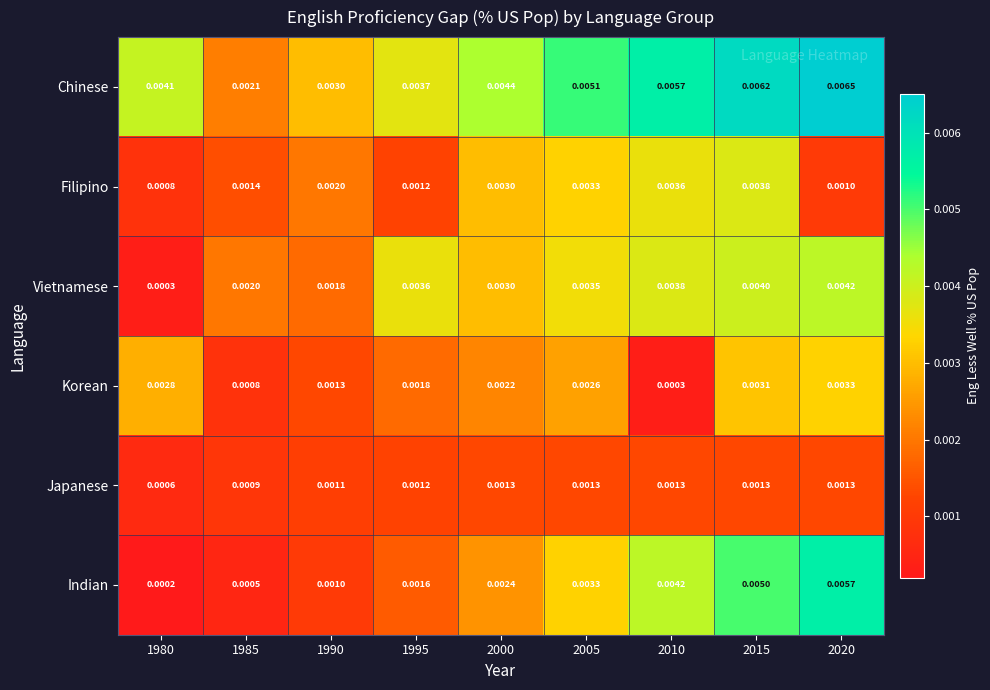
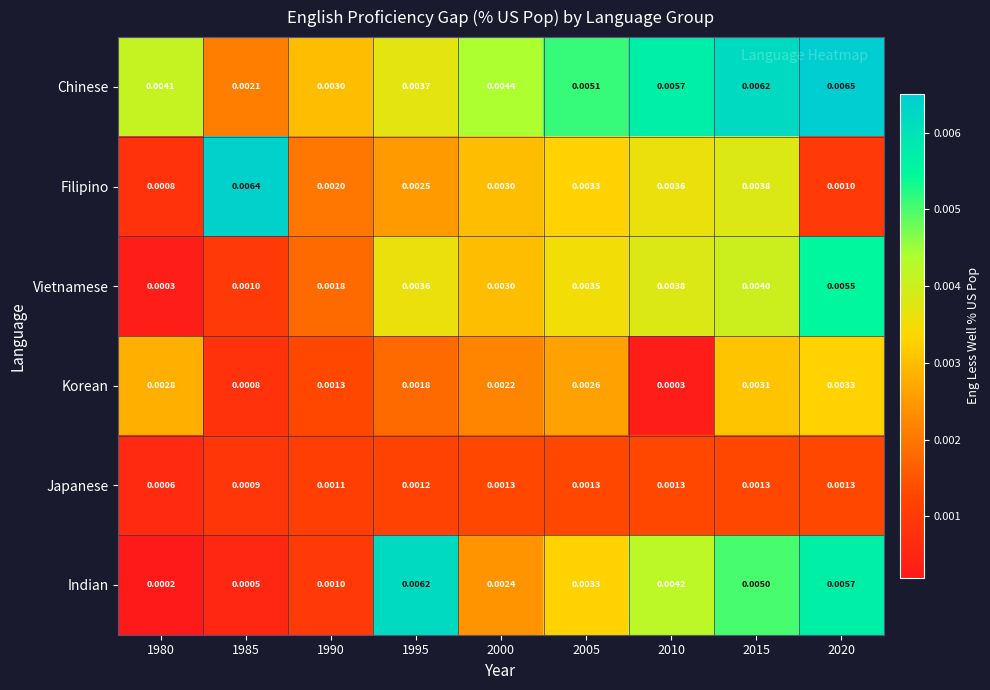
Filipino, 1985: 0.0014 -> 0.0064
Filipino, 1995: 0.0012 -> 0.0025
Vietnamese, 1985: 0.0020 -> 0.0010
Vietnamese, 2020: 0.0042 -> 0.0055
Indian, 1995: 0.0016 -> 0.0062
